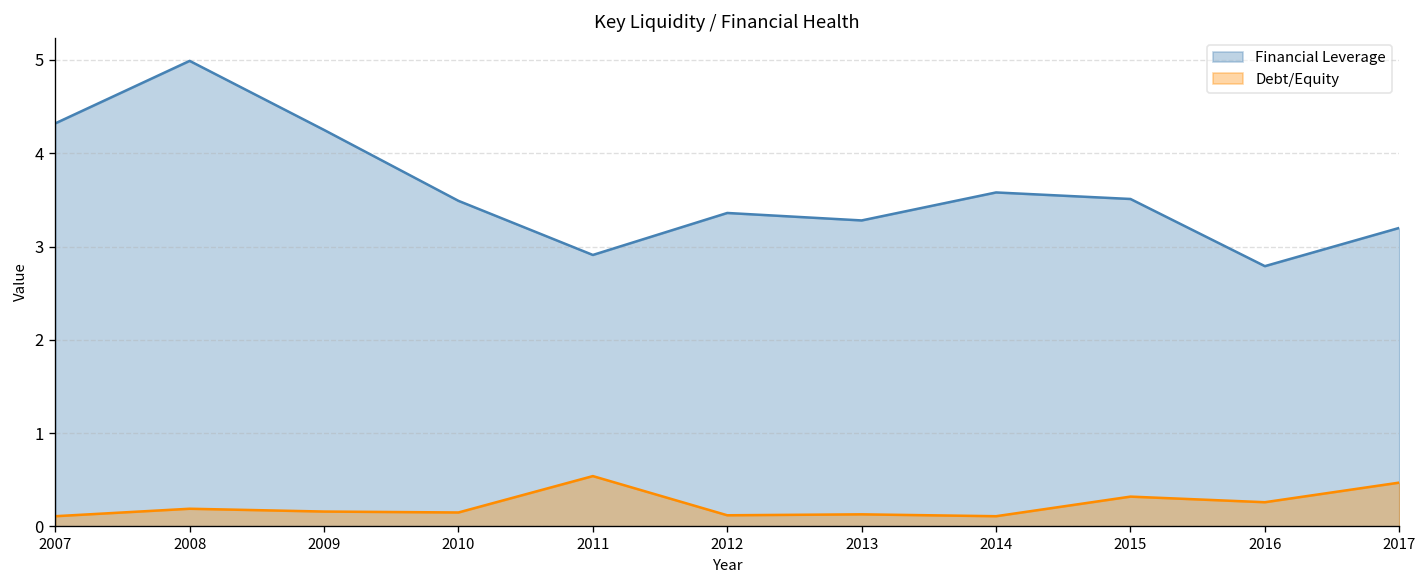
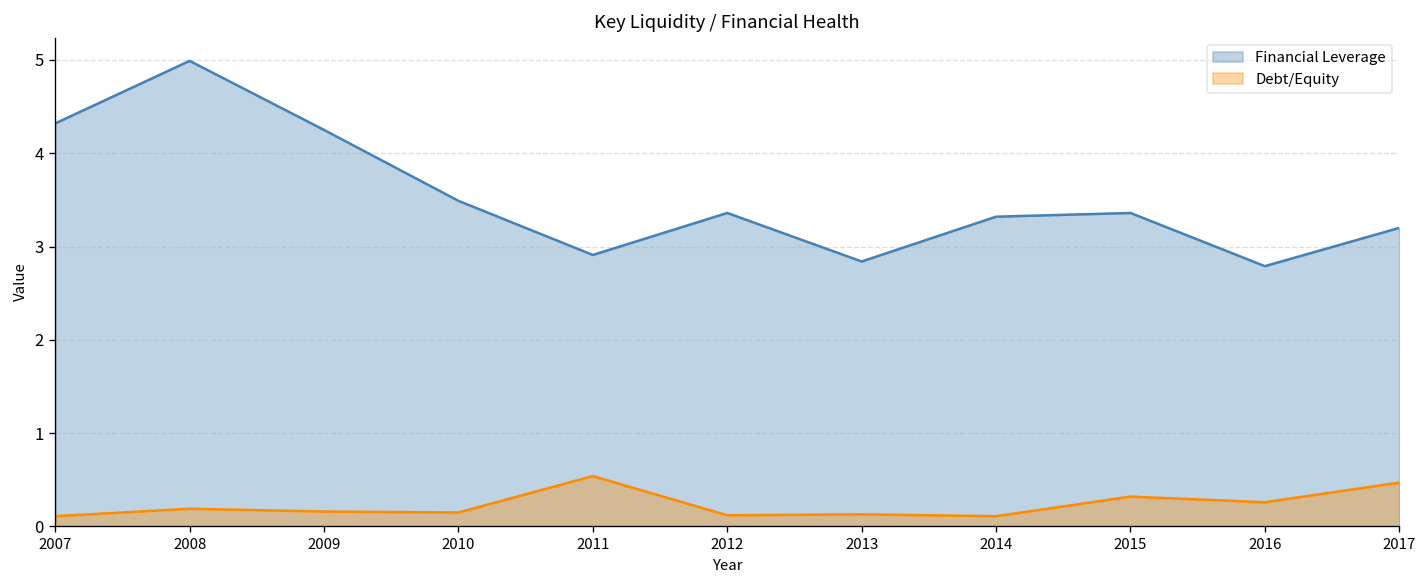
Financial Leverage, 2013: 3.3 -> 2.8
Financial Leverage, 2014: 3.6 -> 3.3
Financial Leverage, 2015: 3.5 -> 3.4
